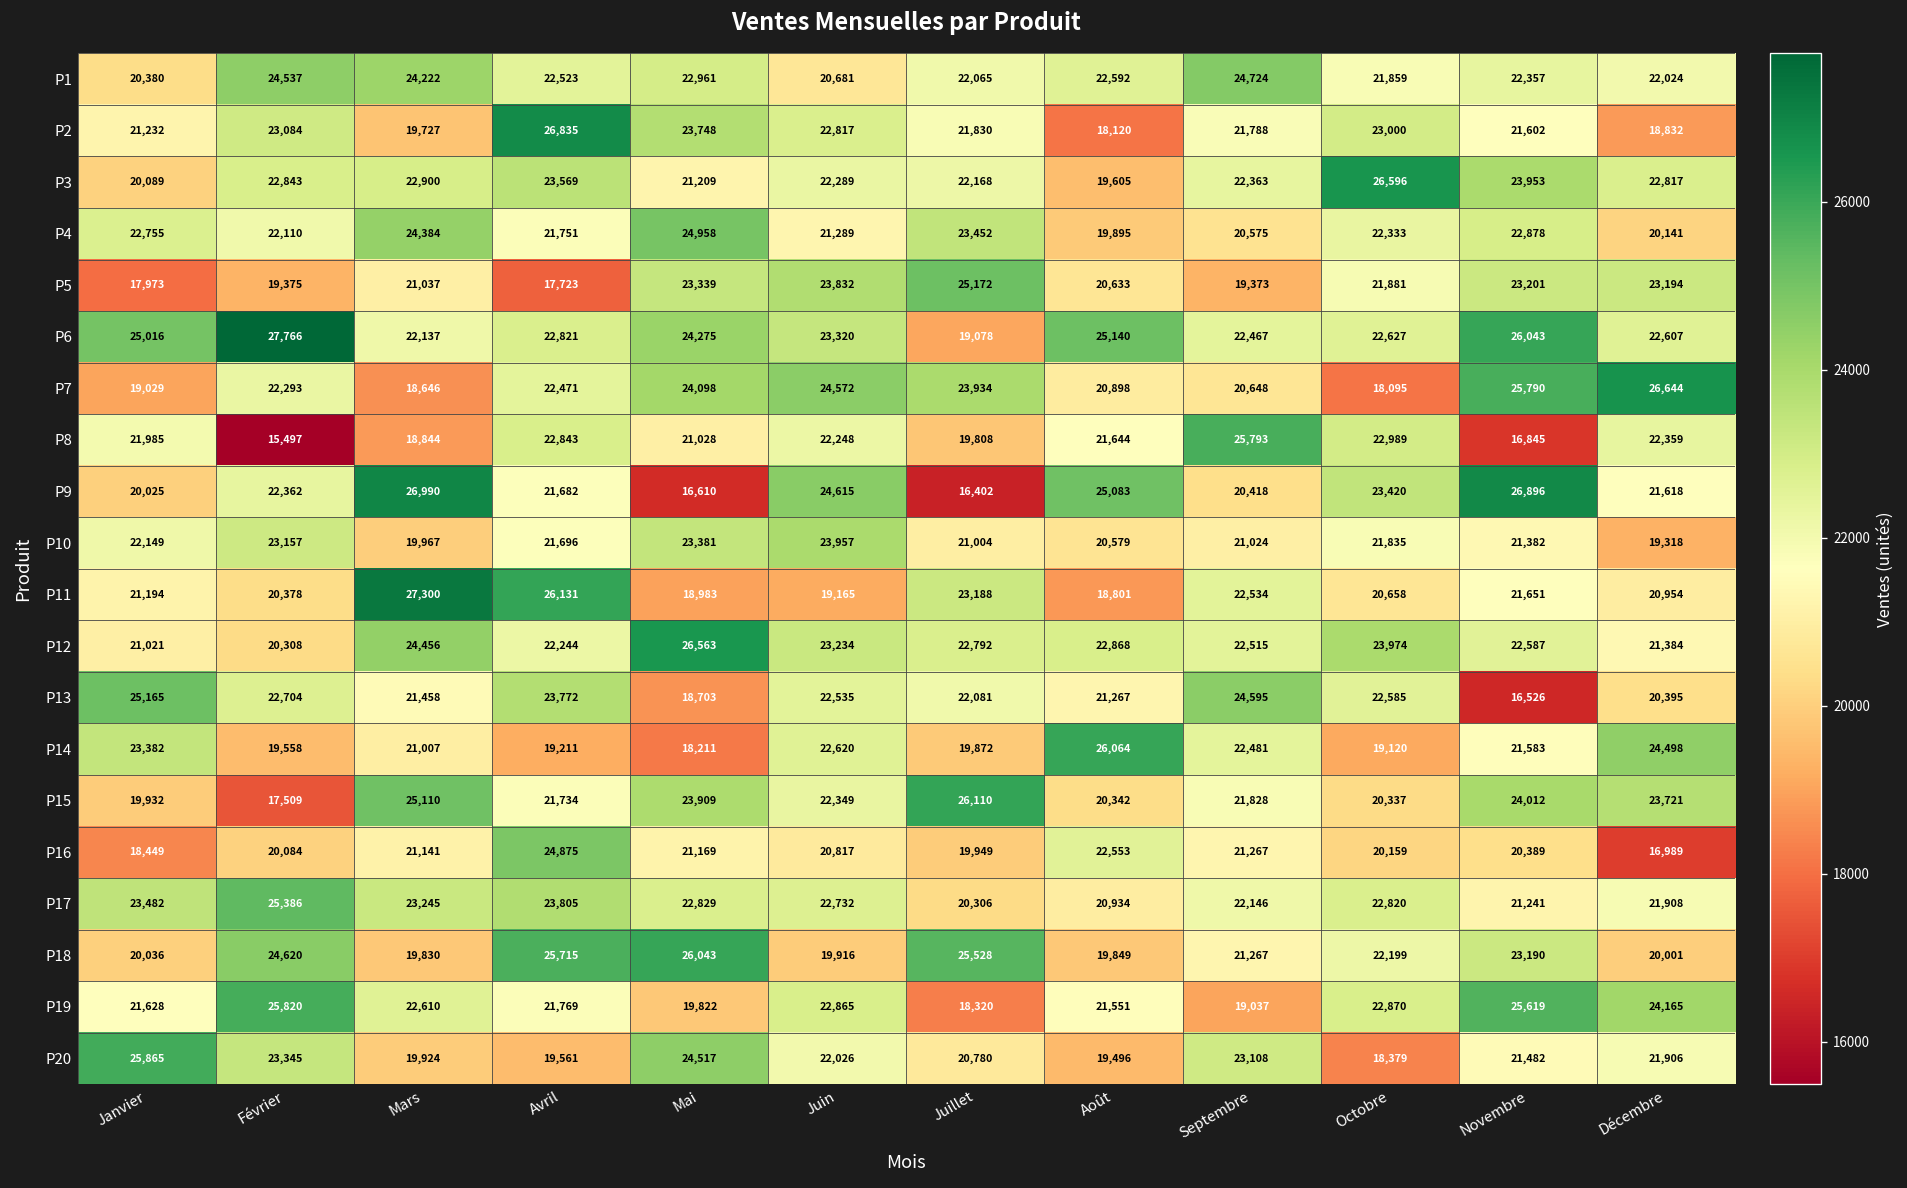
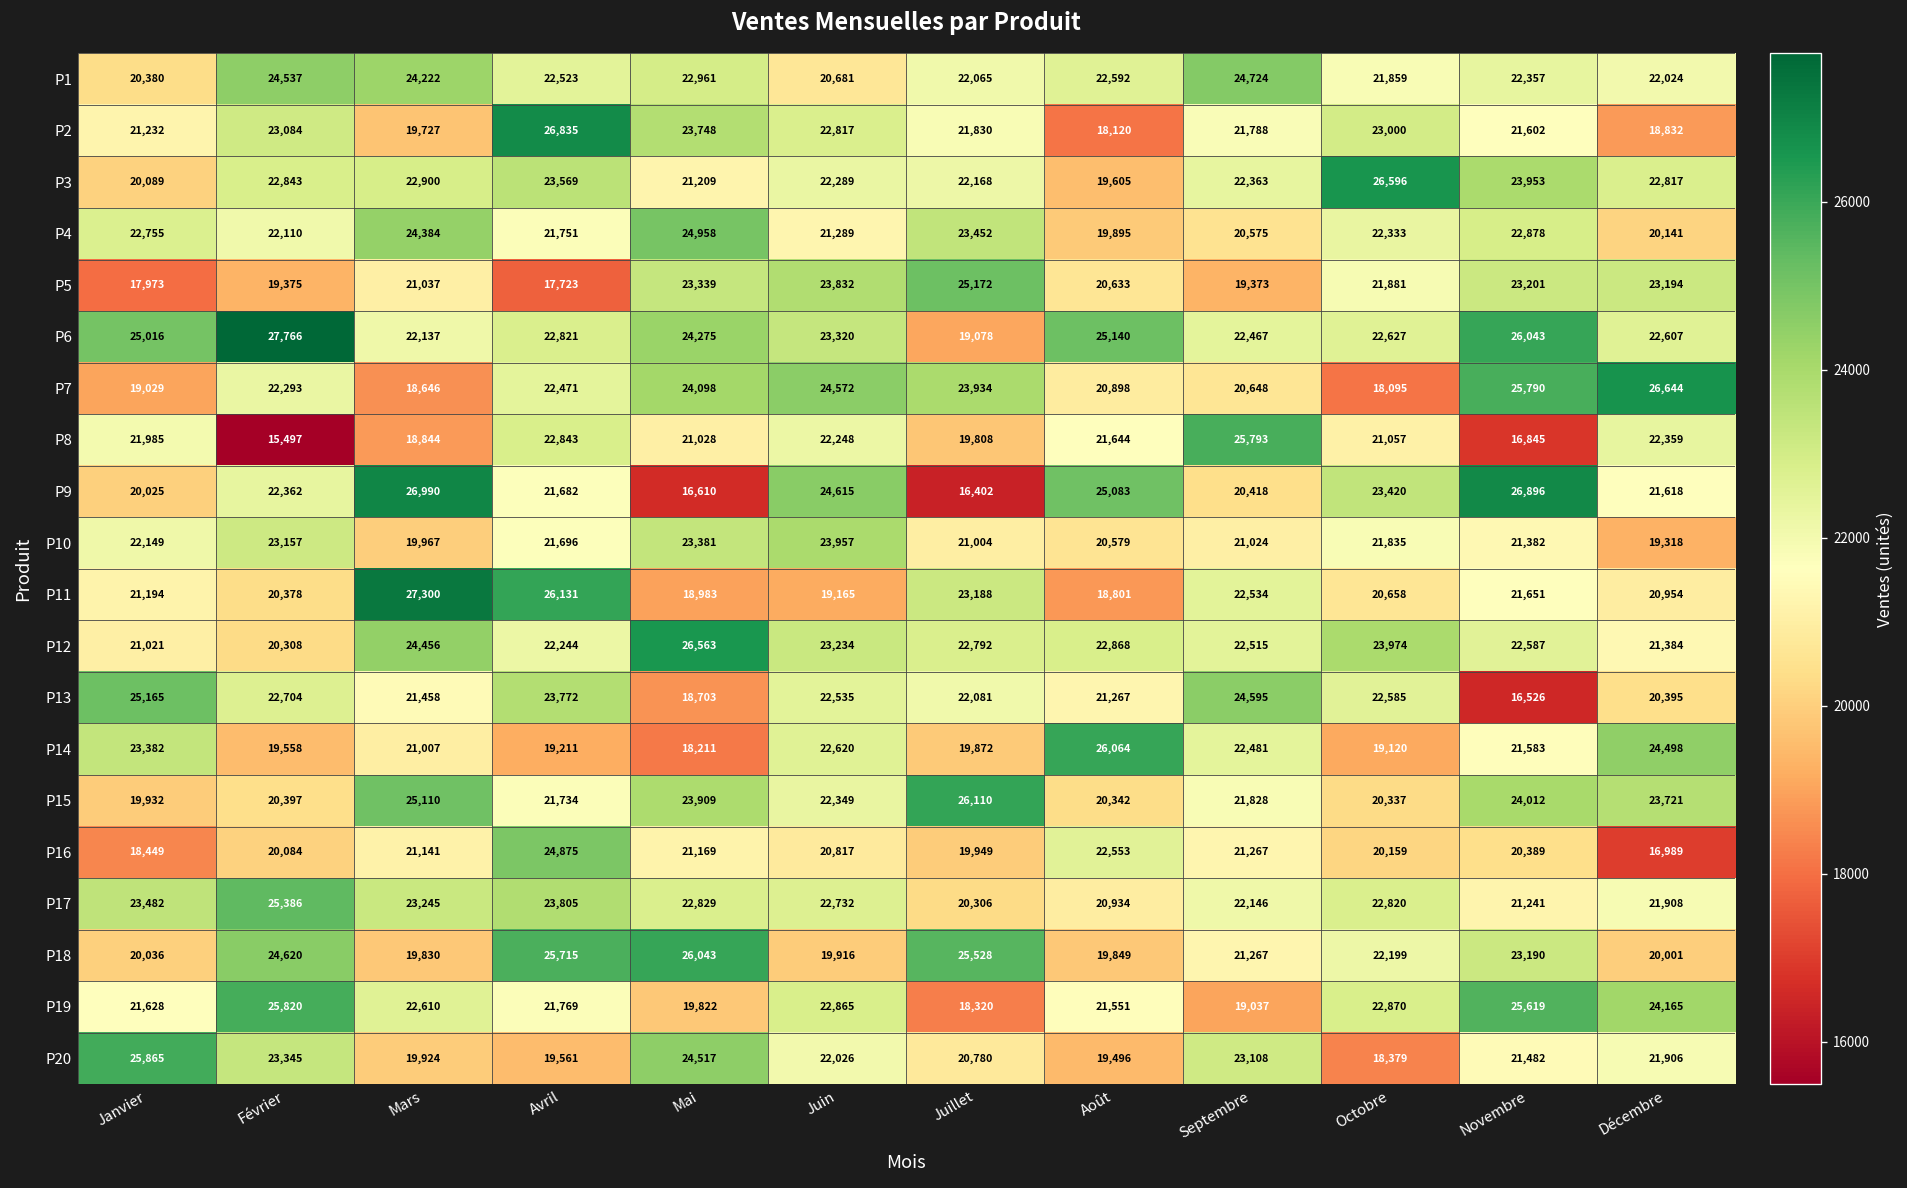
P8, Octobre: 22,989 -> 21,057
P15, Février: 17,509 -> 20,397
